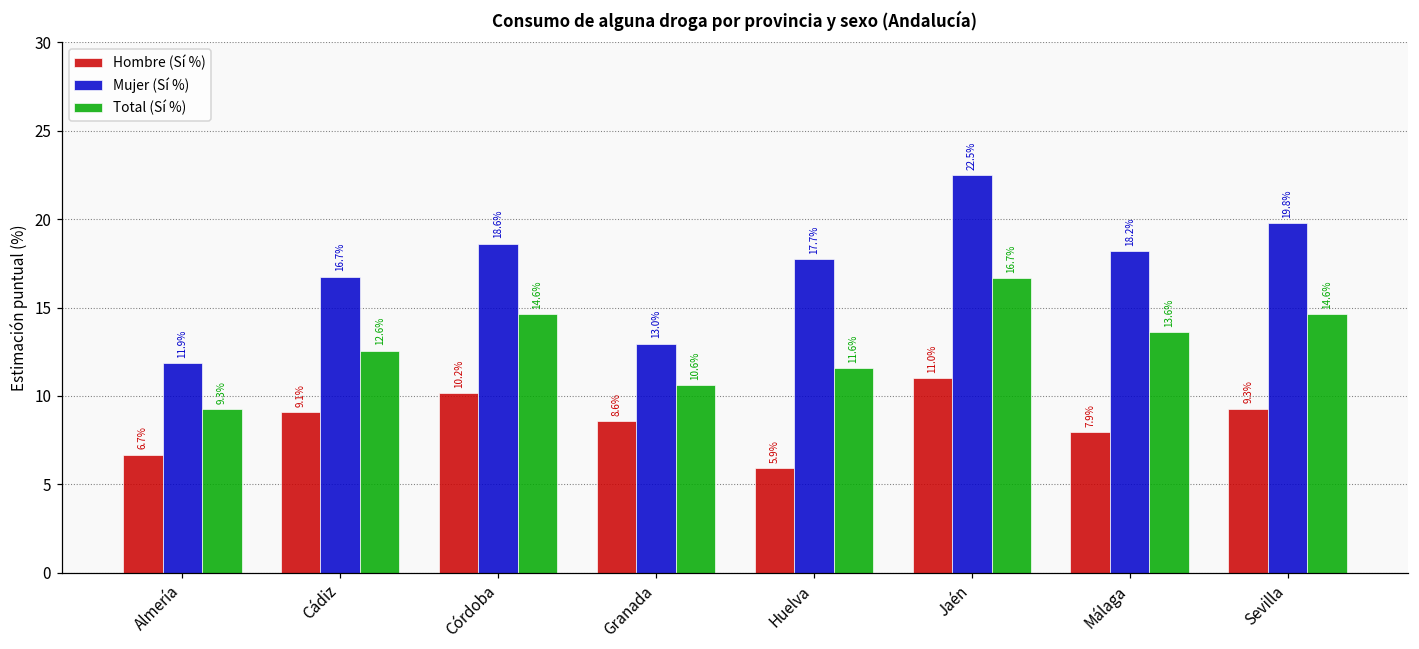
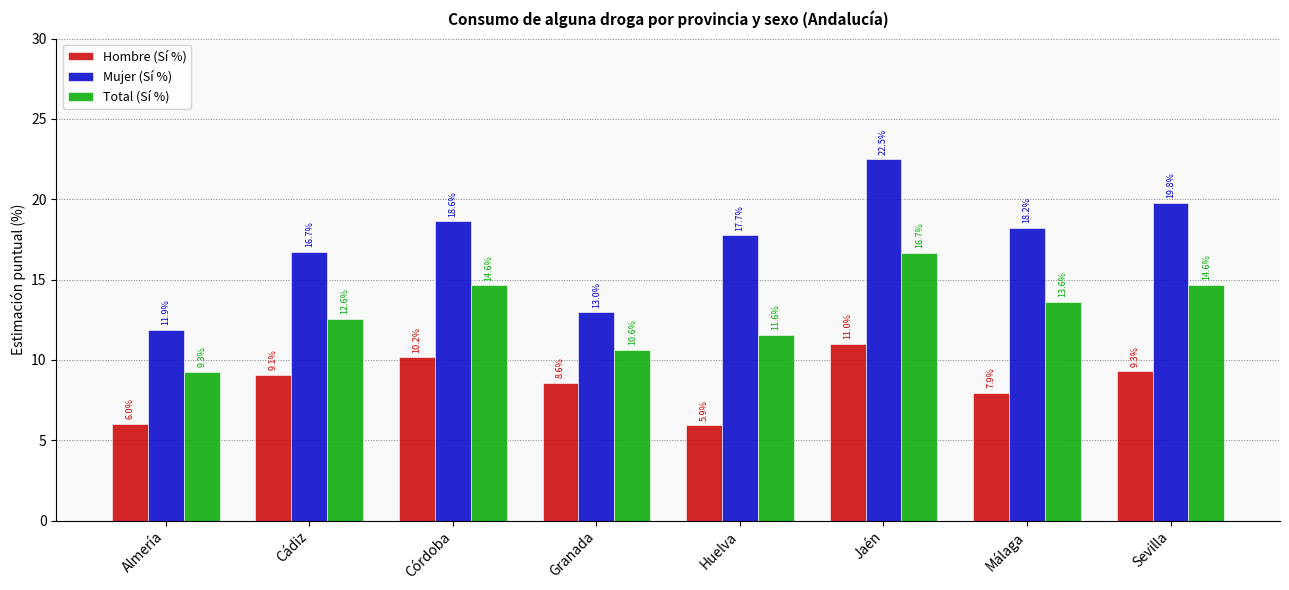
Hombre (Sí %), Almería: 6.7% -> 6.0%
